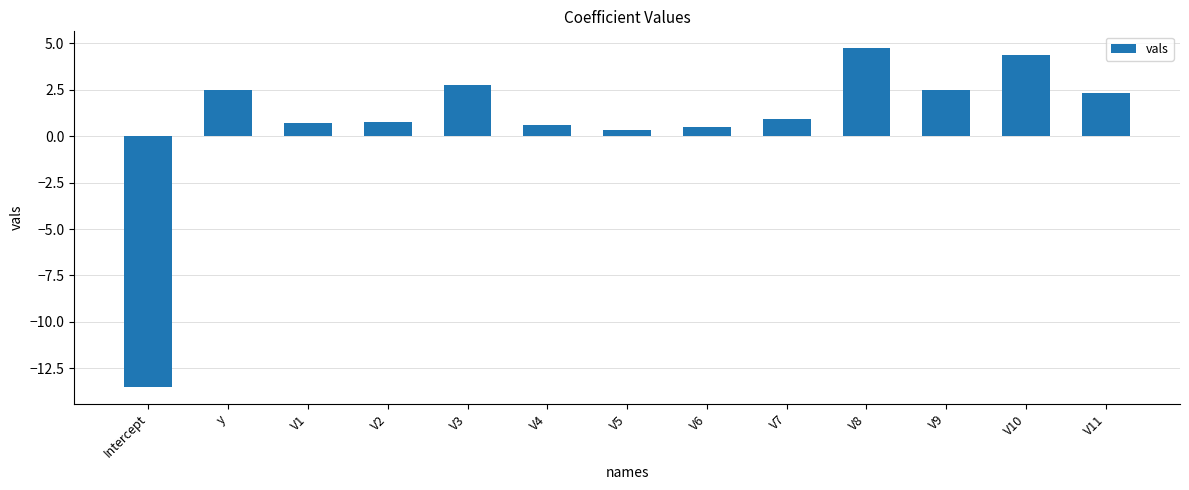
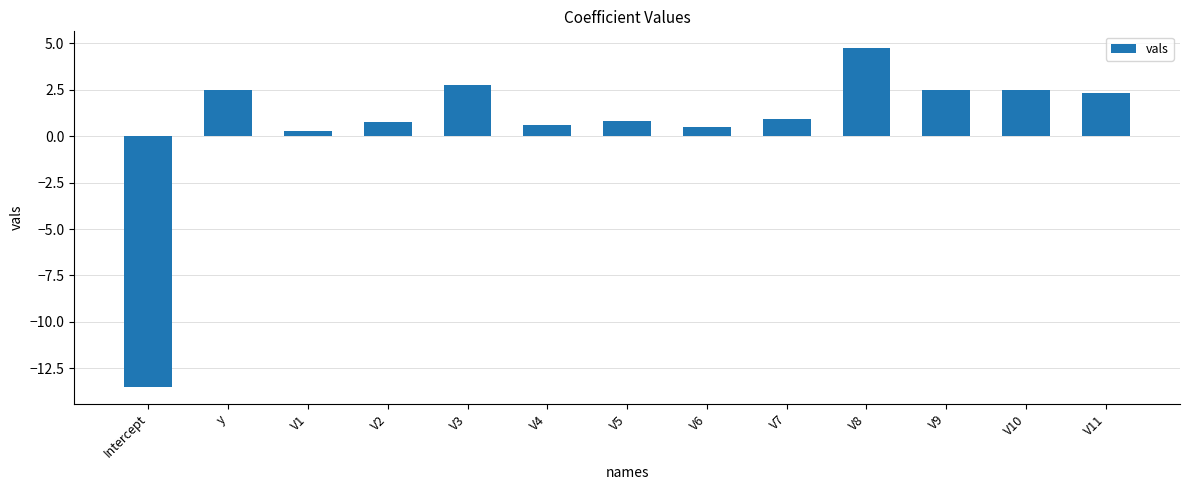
V1: 0.7 -> 0.3
V5: 0.4 -> 0.8
V10: 4.4 -> 2.5
